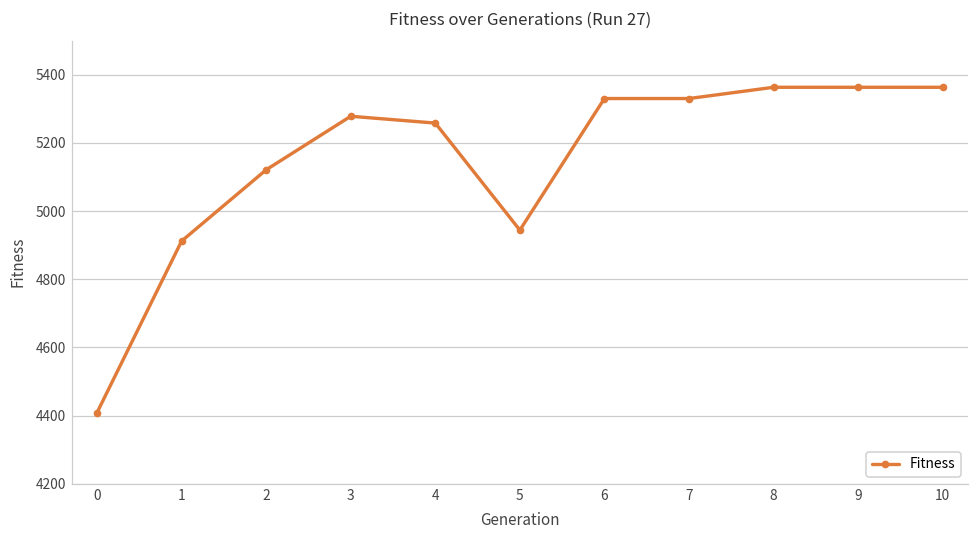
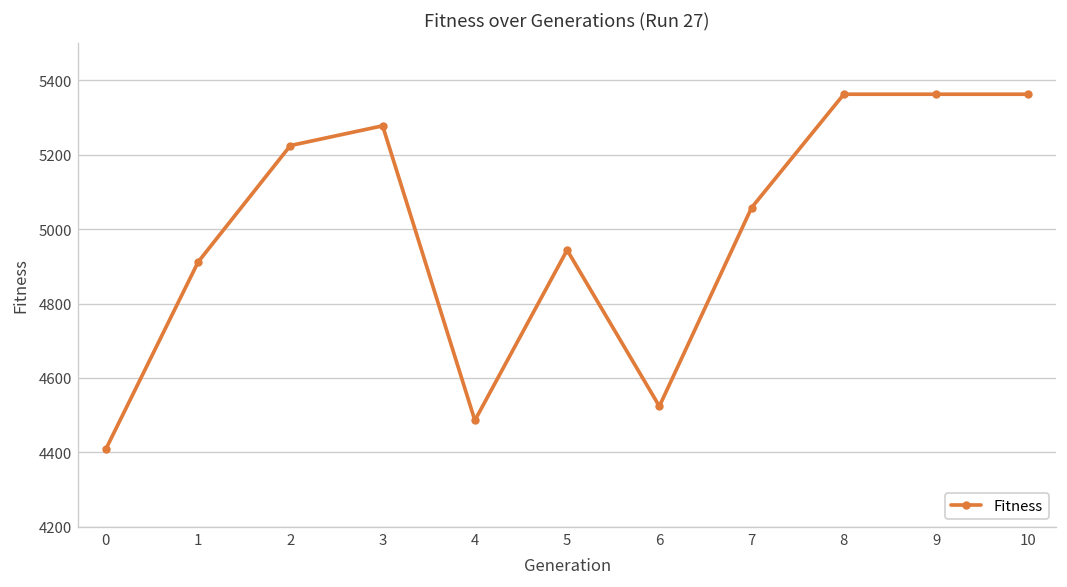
2: 5120 -> 5230
4: 5260 -> 4490
6: 5330 -> 4520
7: 5330 -> 5060
